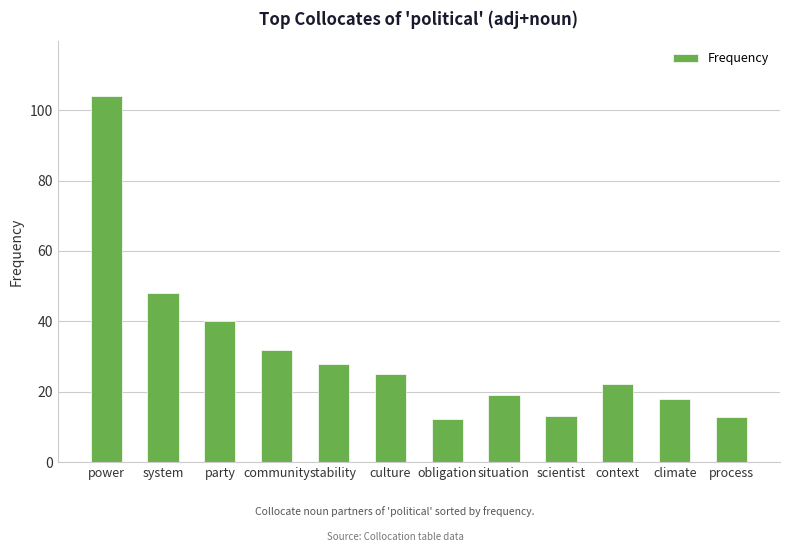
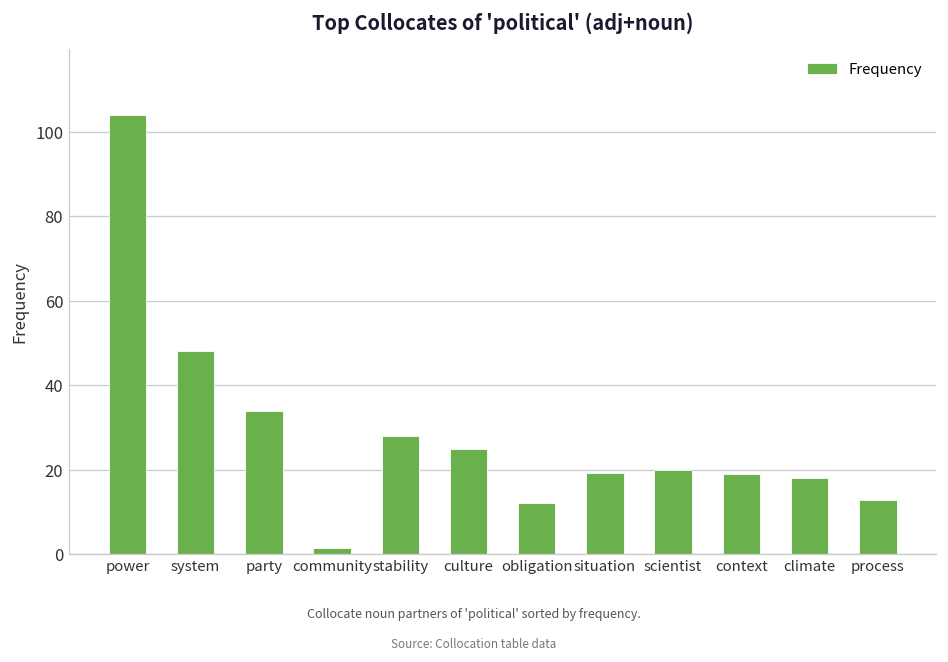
party: 40 -> 34
community: 32 -> 2
scientist: 13 -> 20
context: 22 -> 19
